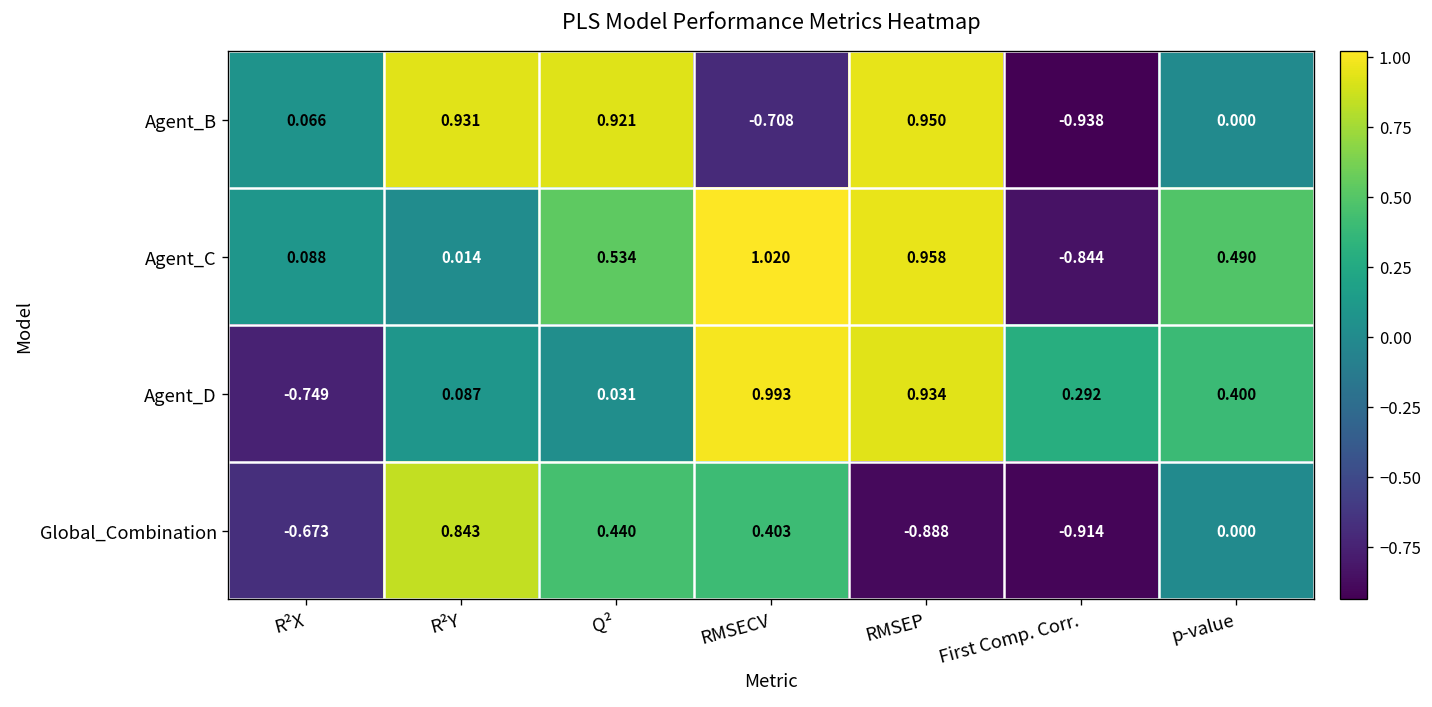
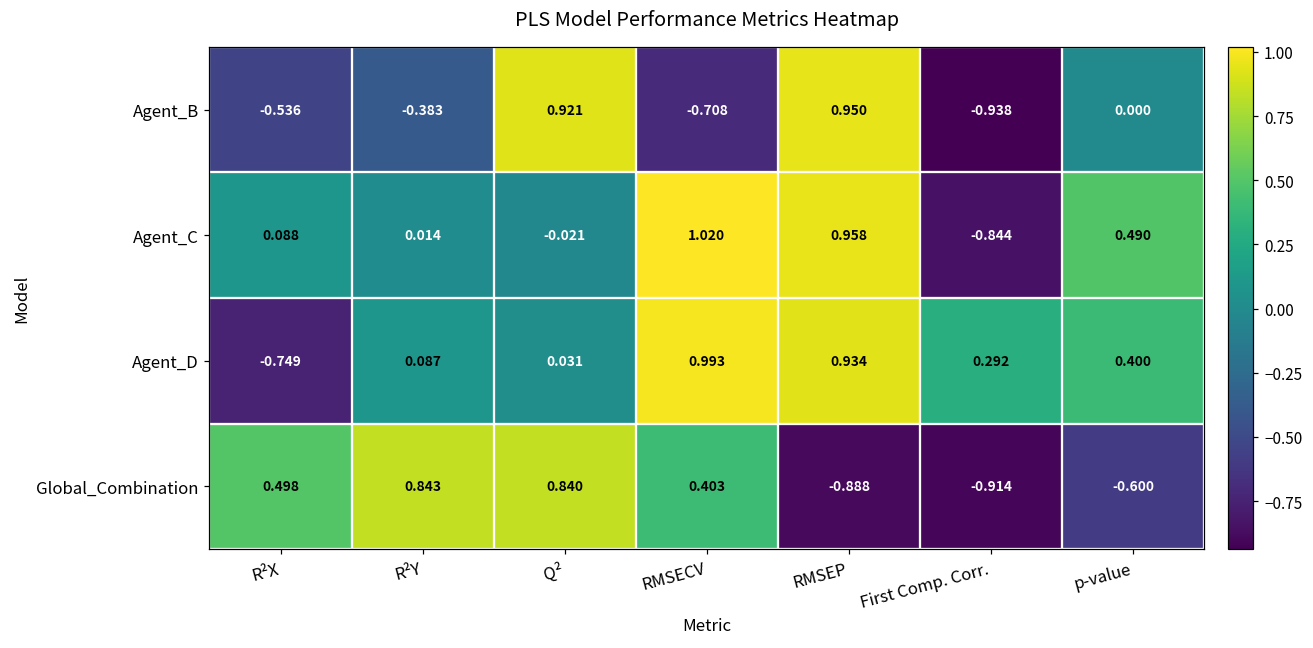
Agent_B, R²X: 0.066 -> -0.536
Agent_B, R²Y: 0.931 -> -0.383
Agent_C, Q²: 0.534 -> -0.021
Global_Combination, R²X: -0.673 -> 0.498
Global_Combination, Q²: 0.440 -> 0.840
Global_Combination, p-value: 0.000 -> -0.600
